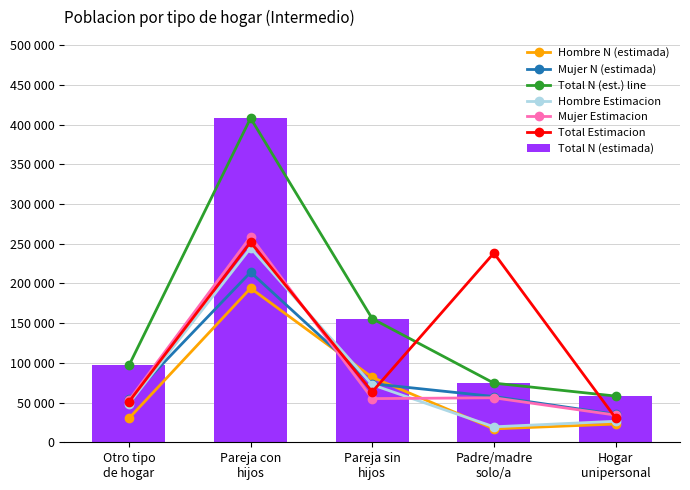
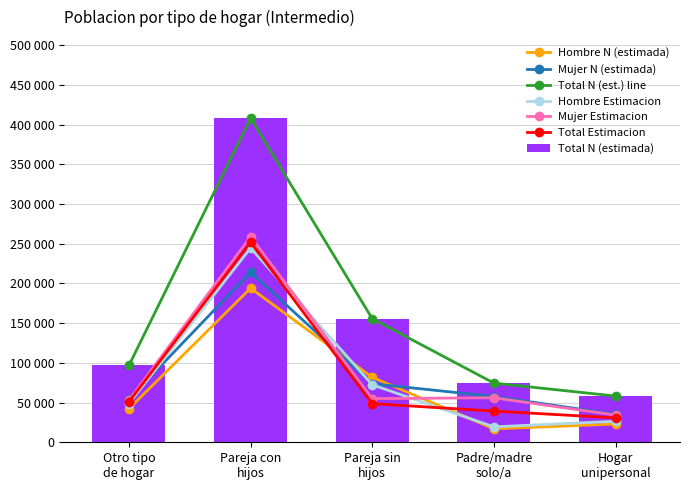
Hombre N (estimada), Otro tipo de hogar: 30000 -> 40000
Total Estimacion, Pareja sin hijos: 60000 -> 50000
Total Estimacion, Padre/madre solo/a: 240000 -> 40000
